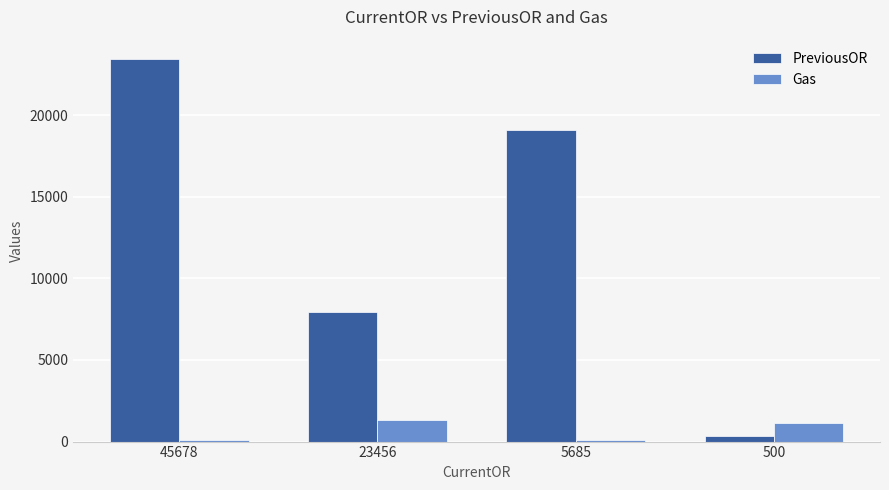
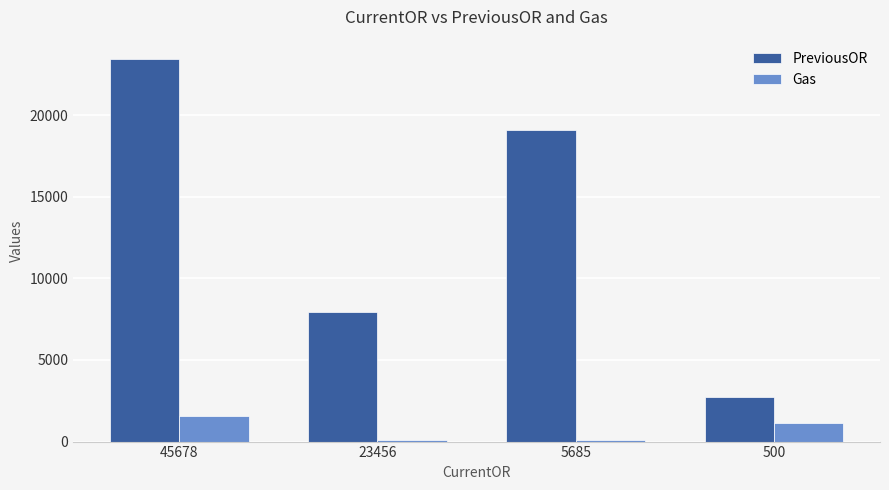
Gas, 45678: 100 -> 1600
Gas, 23456: 1300 -> 100
PreviousOR, 500: 400 -> 2700
